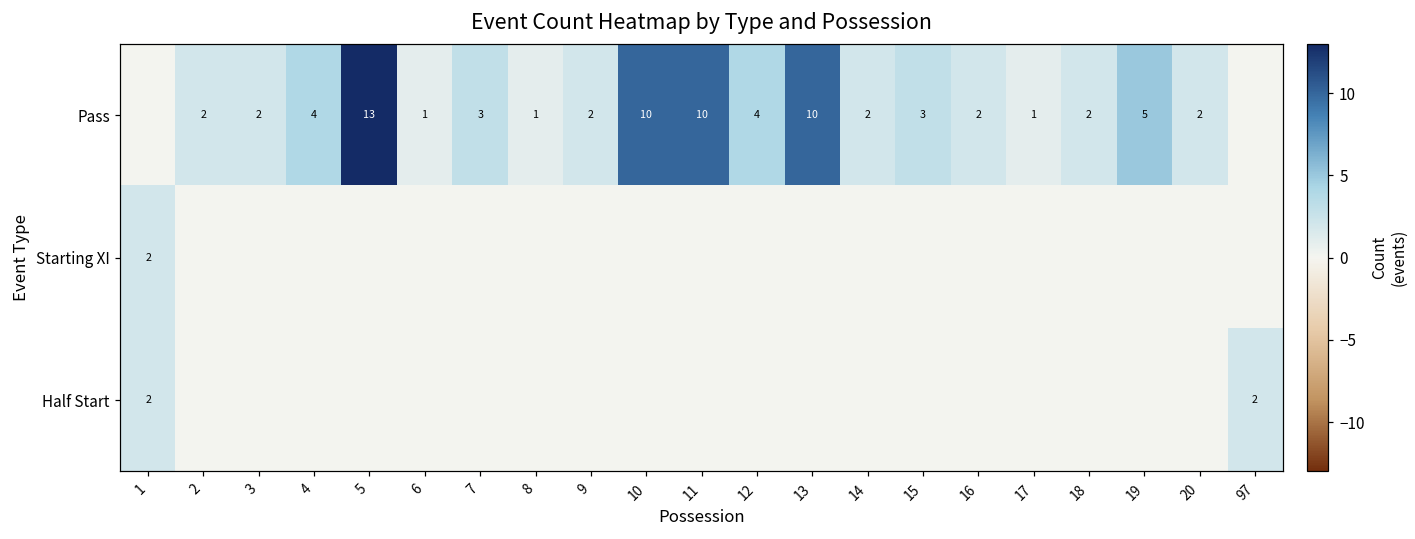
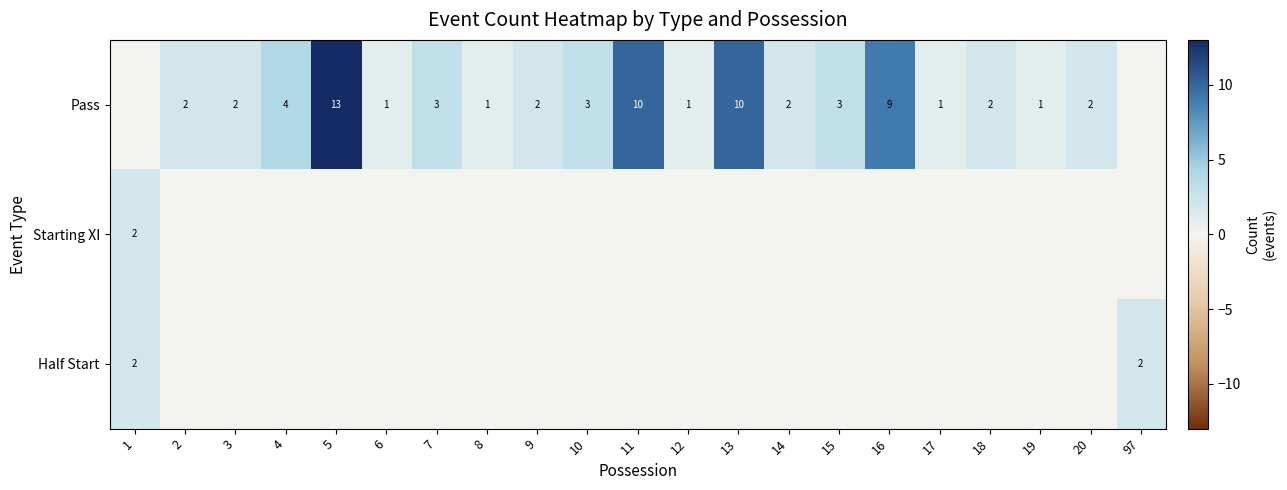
Pass, 10: 10 -> 3
Pass, 12: 4 -> 1
Pass, 16: 2 -> 9
Pass, 19: 5 -> 1
